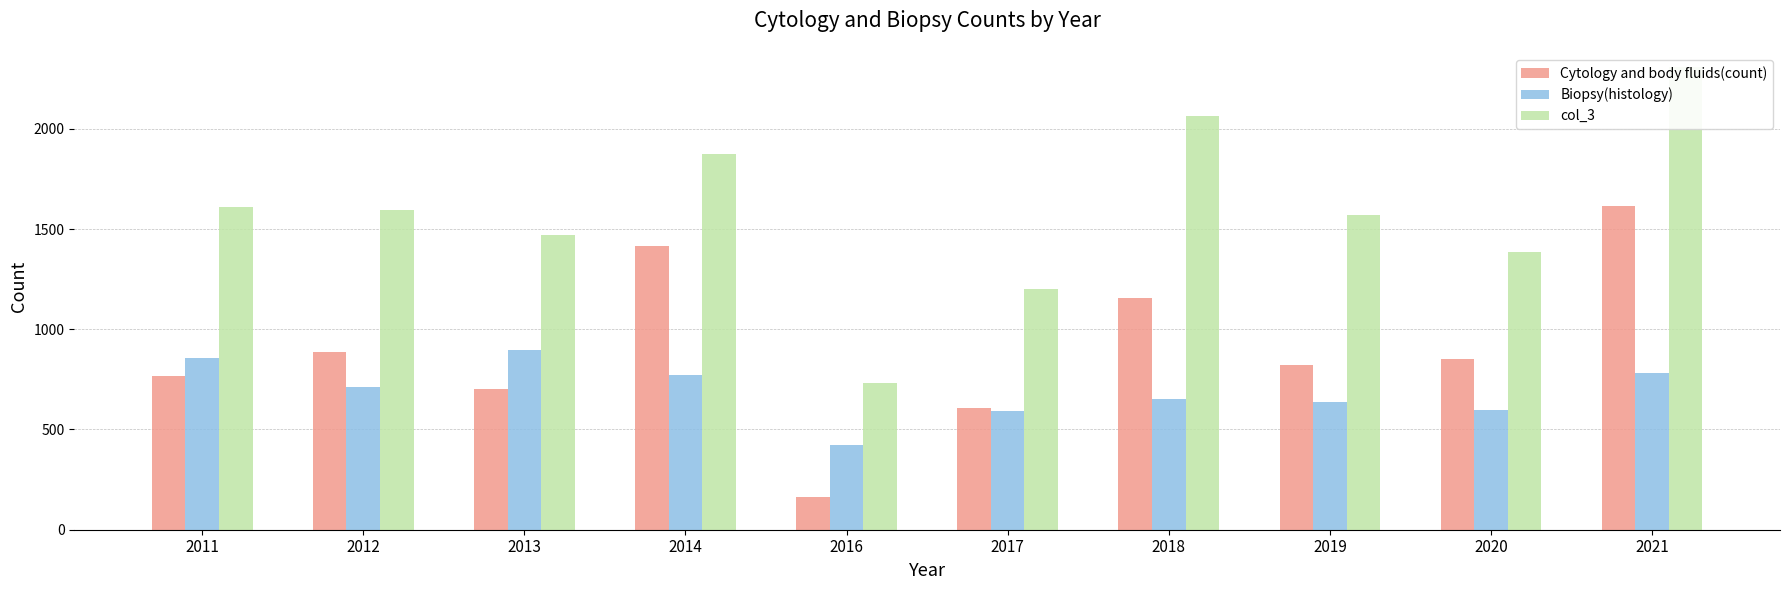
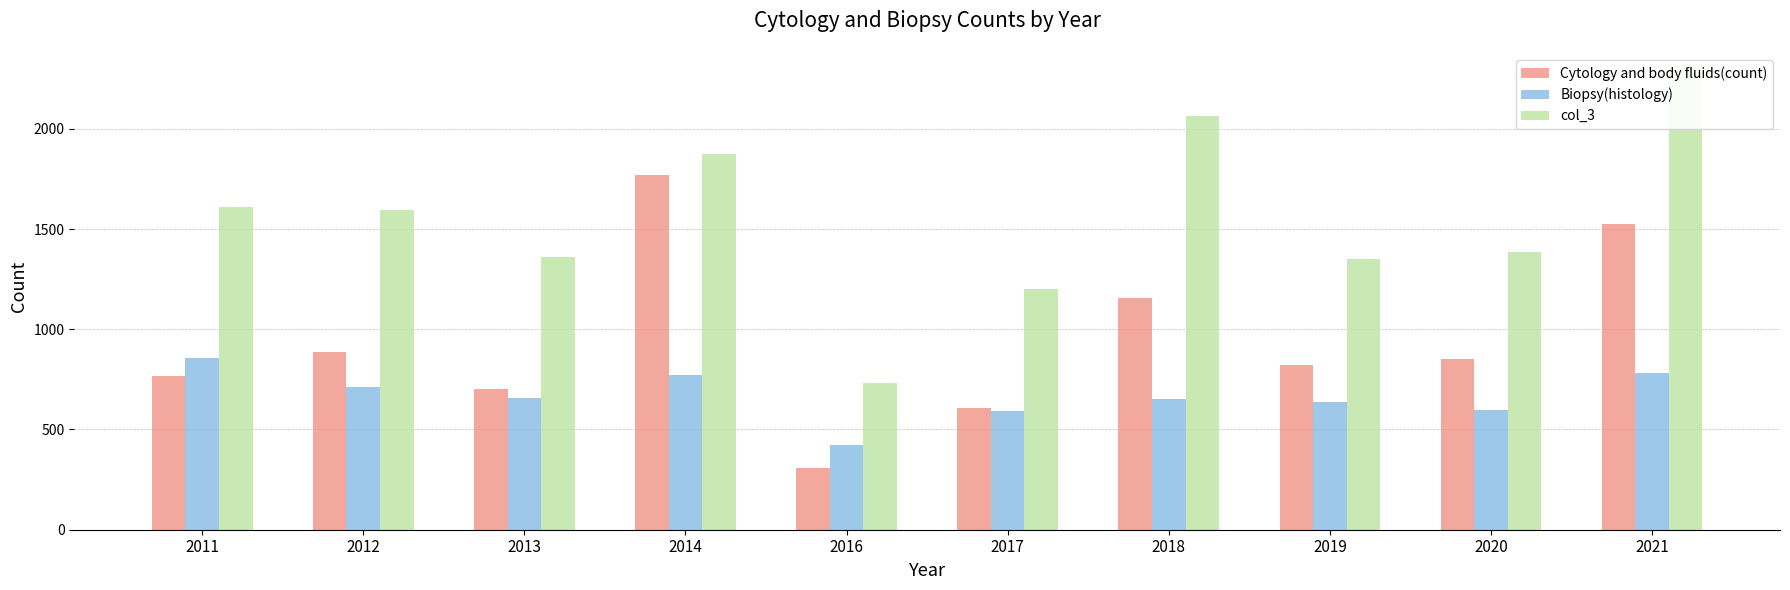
Biopsy(histology), 2013: 890 -> 660
col_3, 2013: 1470 -> 1360
Cytology and body fluids(count), 2014: 1410 -> 1770
Cytology and body fluids(count), 2016: 160 -> 310
col_3, 2019: 1570 -> 1350
Cytology and body fluids(count), 2021: 1620 -> 1530
